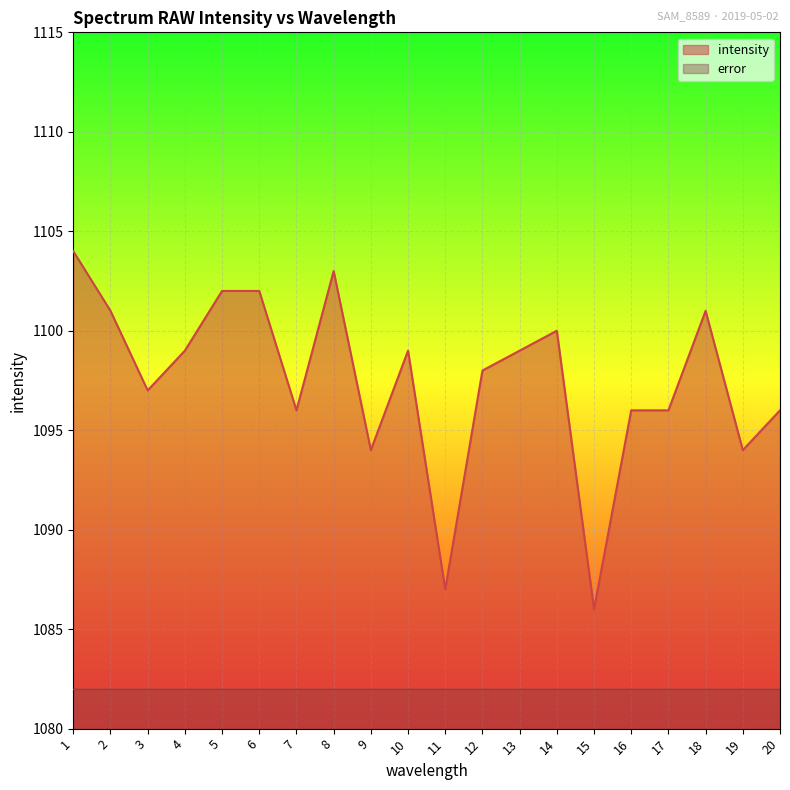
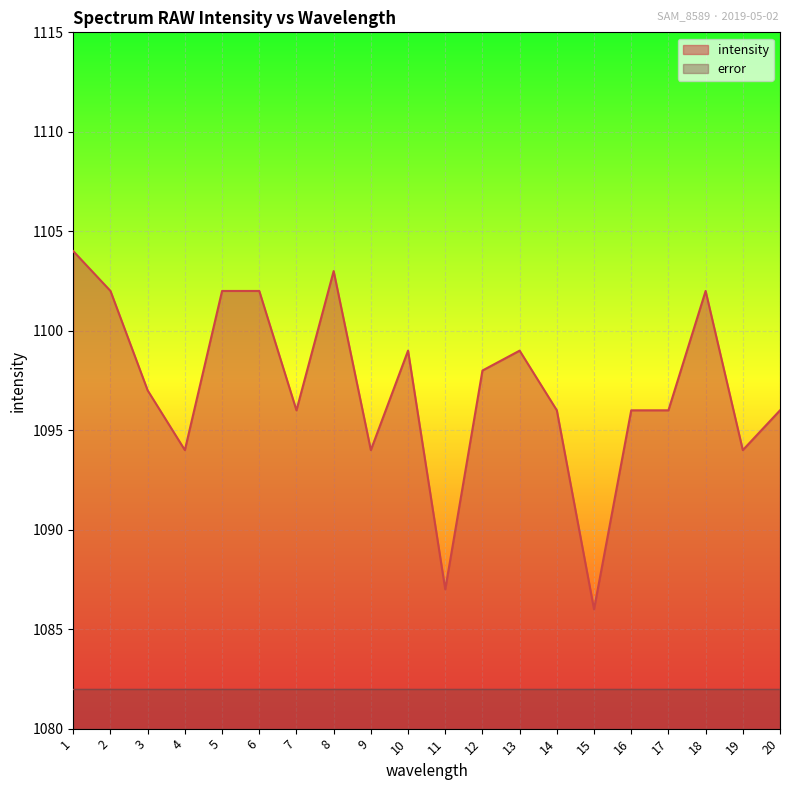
intensity, 2: 1101 -> 1102
intensity, 4: 1099 -> 1094
intensity, 14: 1100 -> 1096
intensity, 18: 1101 -> 1102
